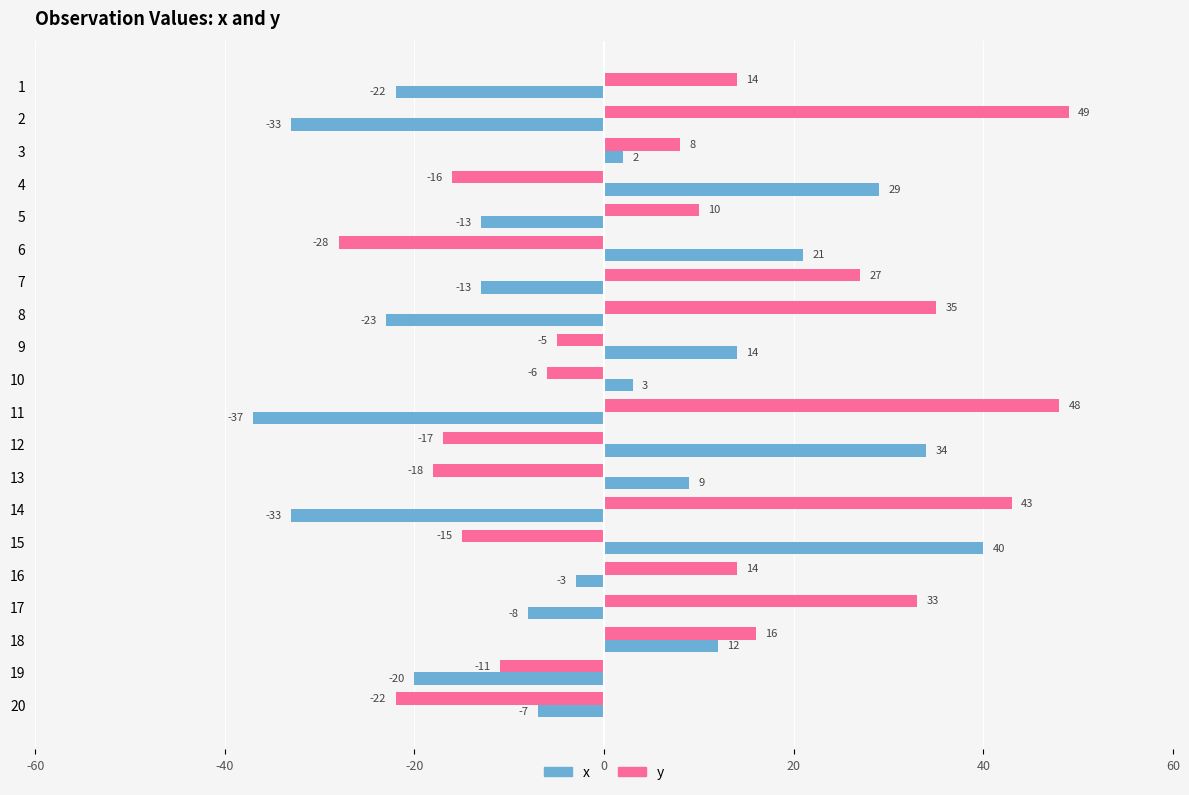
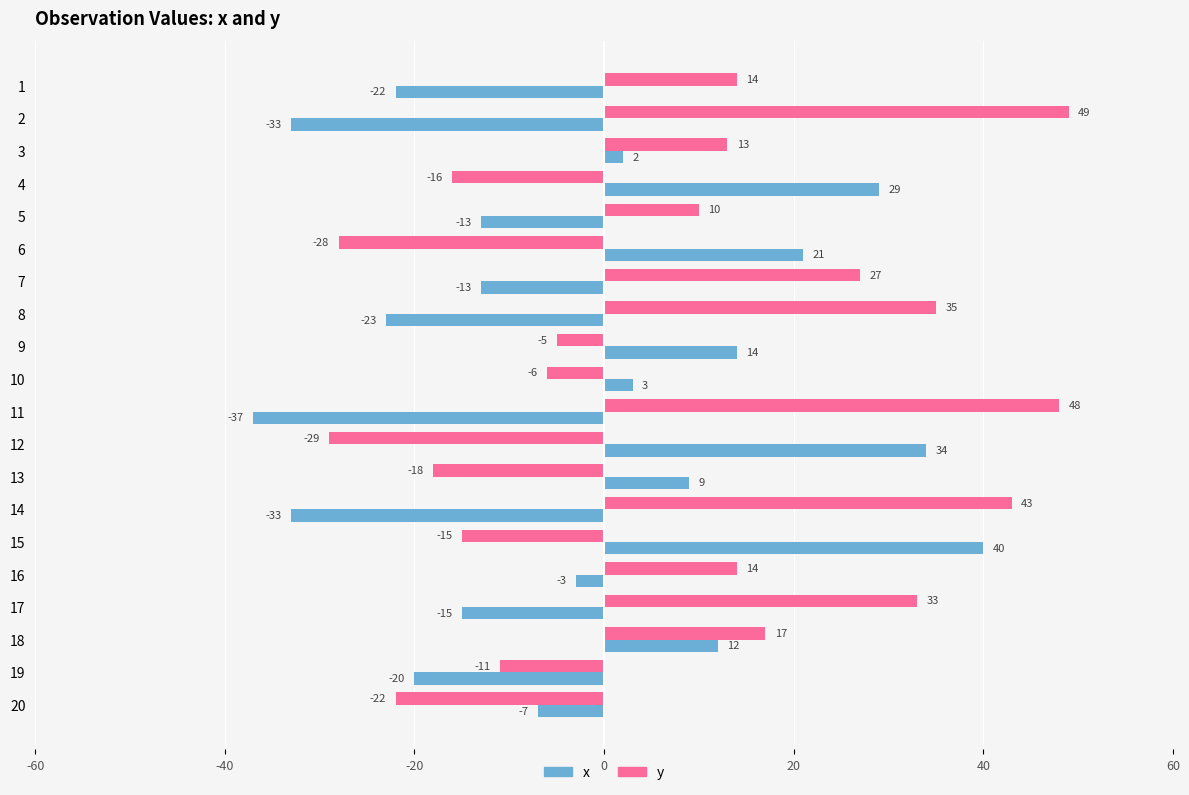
y, 3: 8 -> 13
y, 12: -17 -> -29
x, 17: -8 -> -15
y, 18: 16 -> 17
